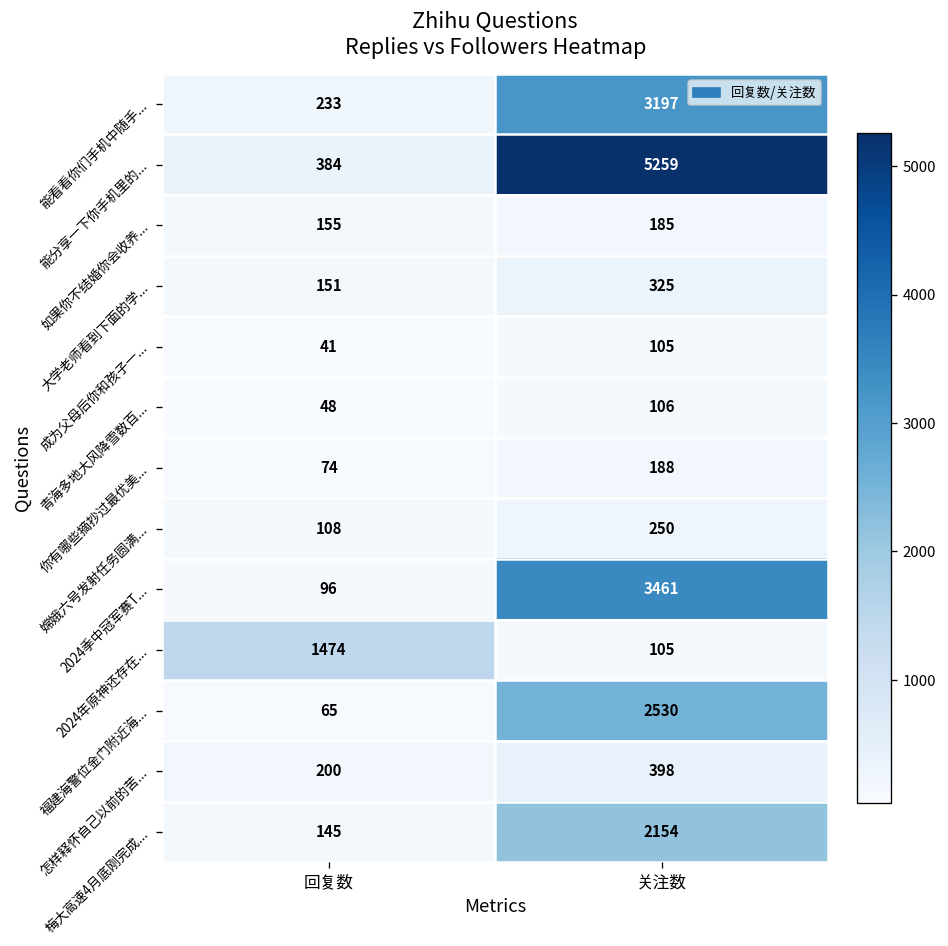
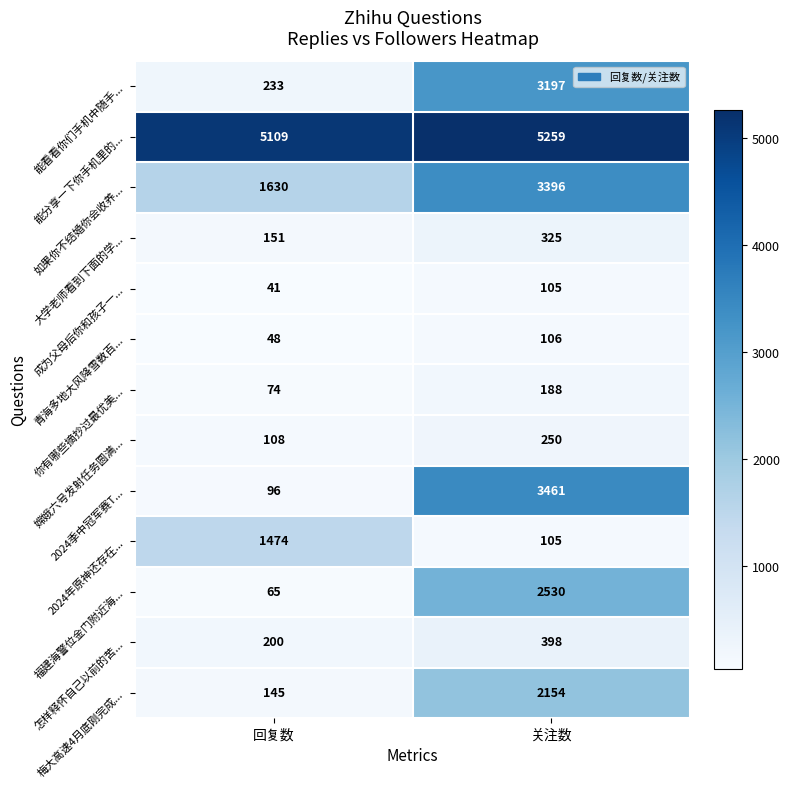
能分享一下你手机里的..., 回复数: 384 -> 5109
如果你不结婚你会收养..., 回复数: 155 -> 1630
如果你不结婚你会收养..., 关注数: 185 -> 3396
